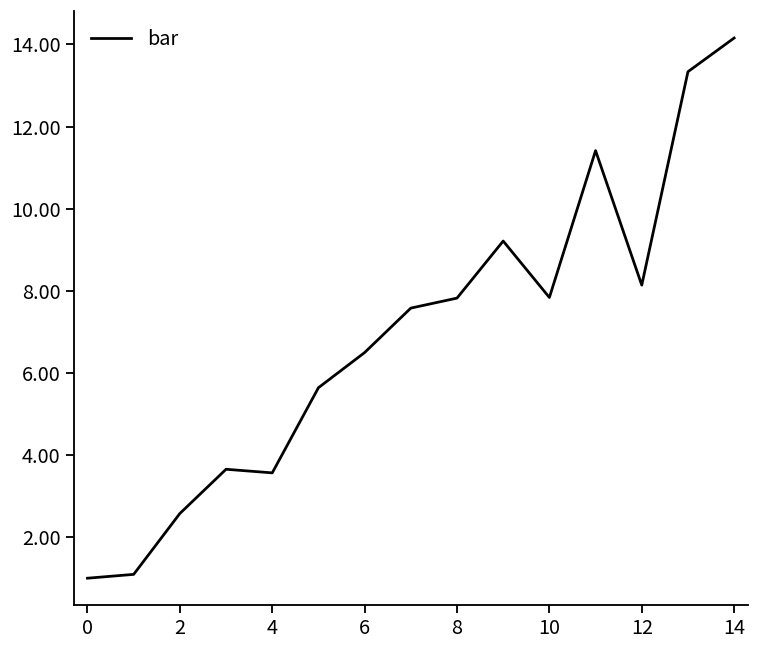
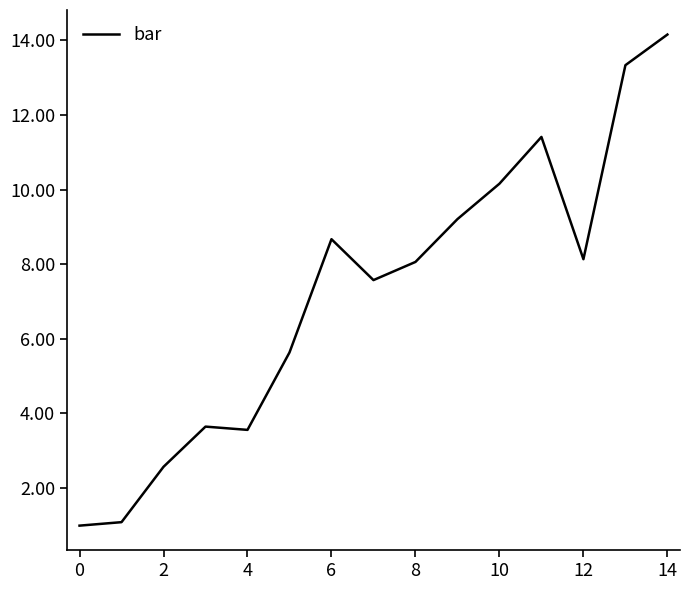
6: 6.5 -> 8.7
8: 7.8 -> 8.1
10: 7.8 -> 10.2
